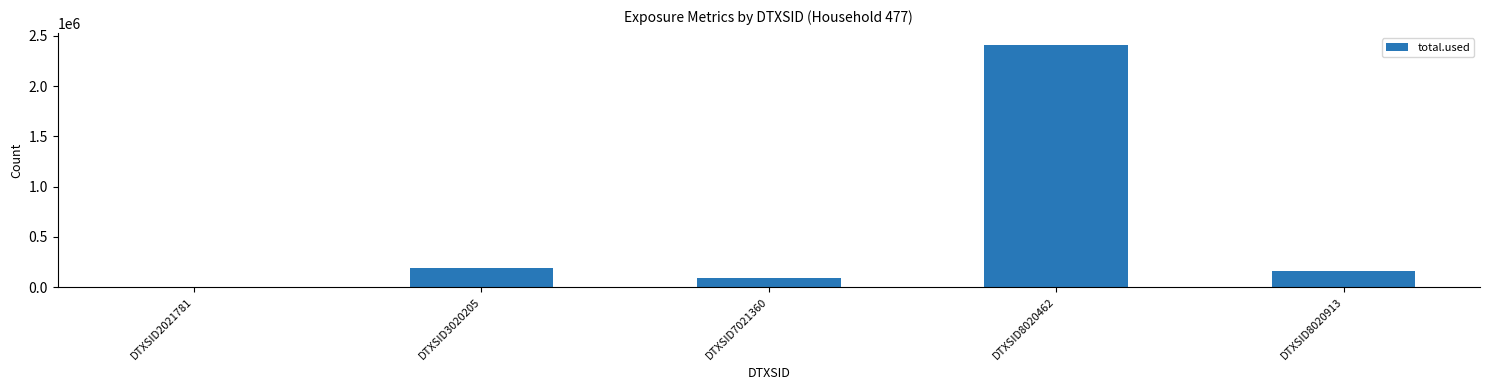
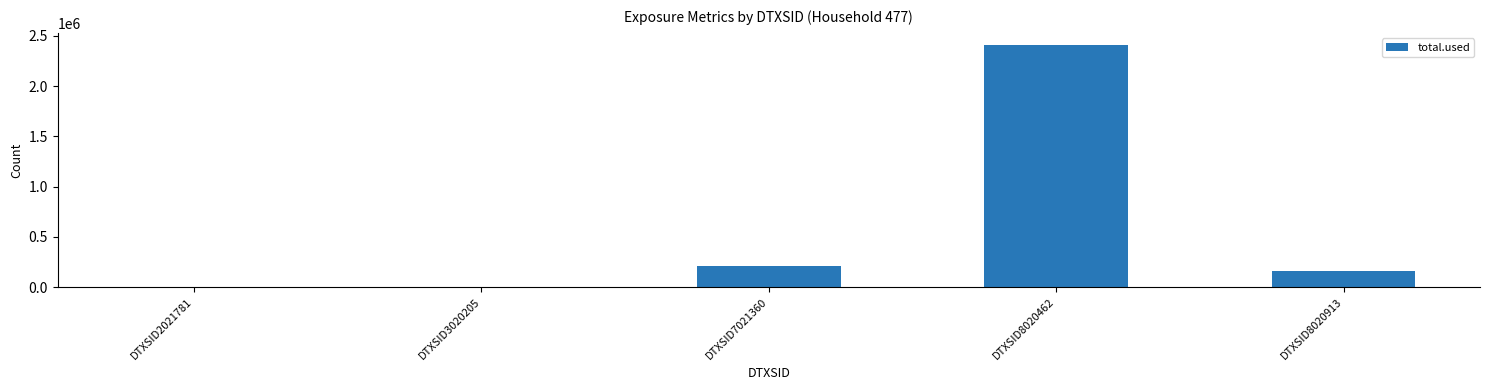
DTXSID3020205: 190000 -> 0
DTXSID7021360: 90000 -> 210000
